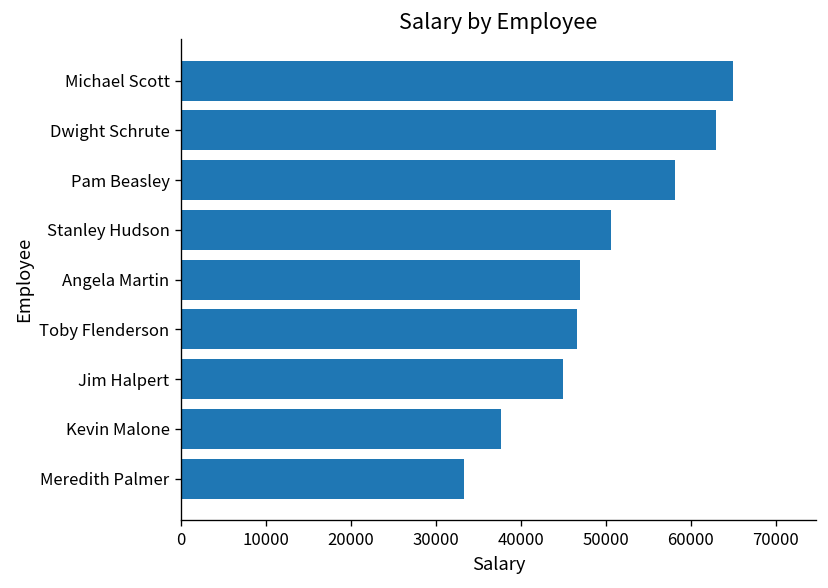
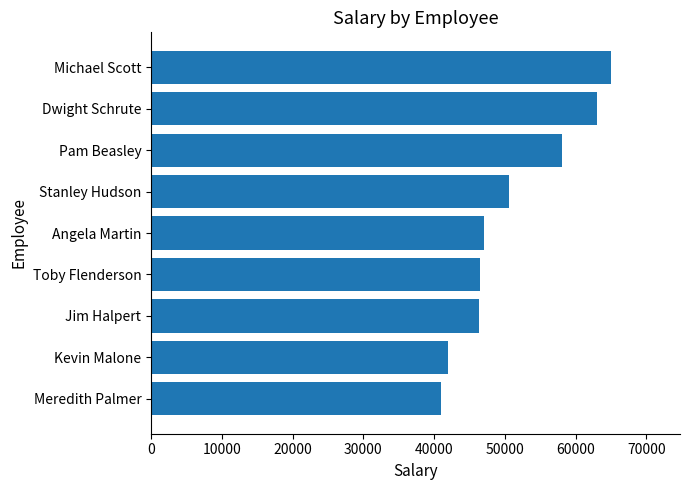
Jim Halpert: 45000 -> 46000
Kevin Malone: 38000 -> 42000
Meredith Palmer: 33000 -> 41000
